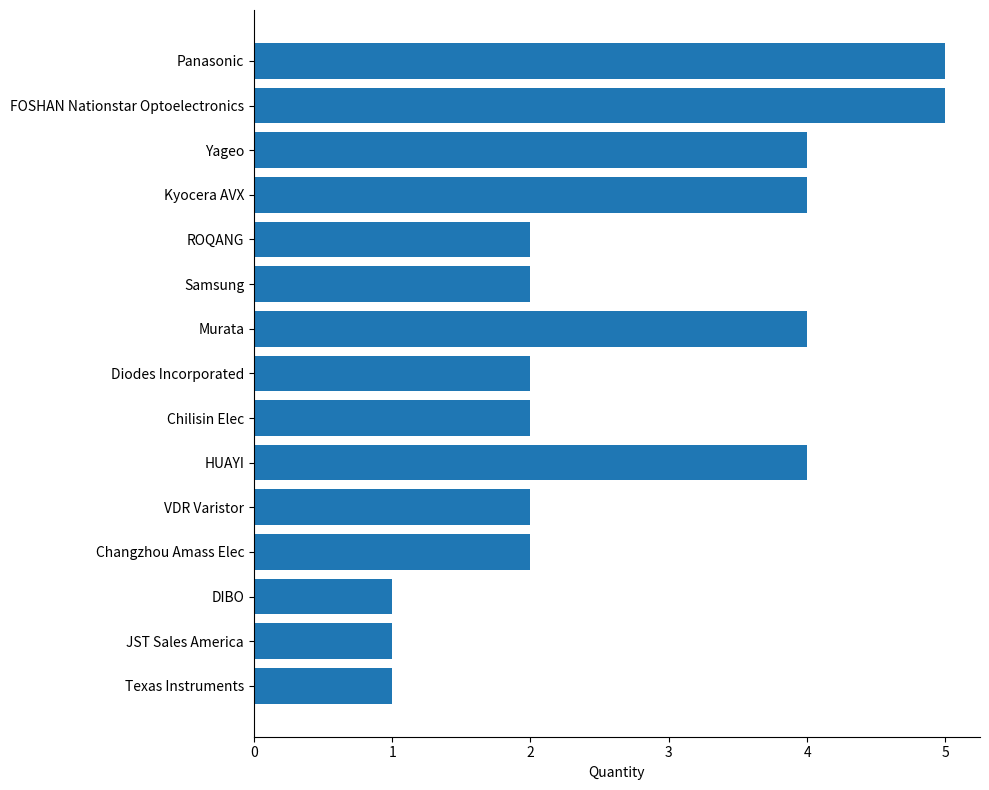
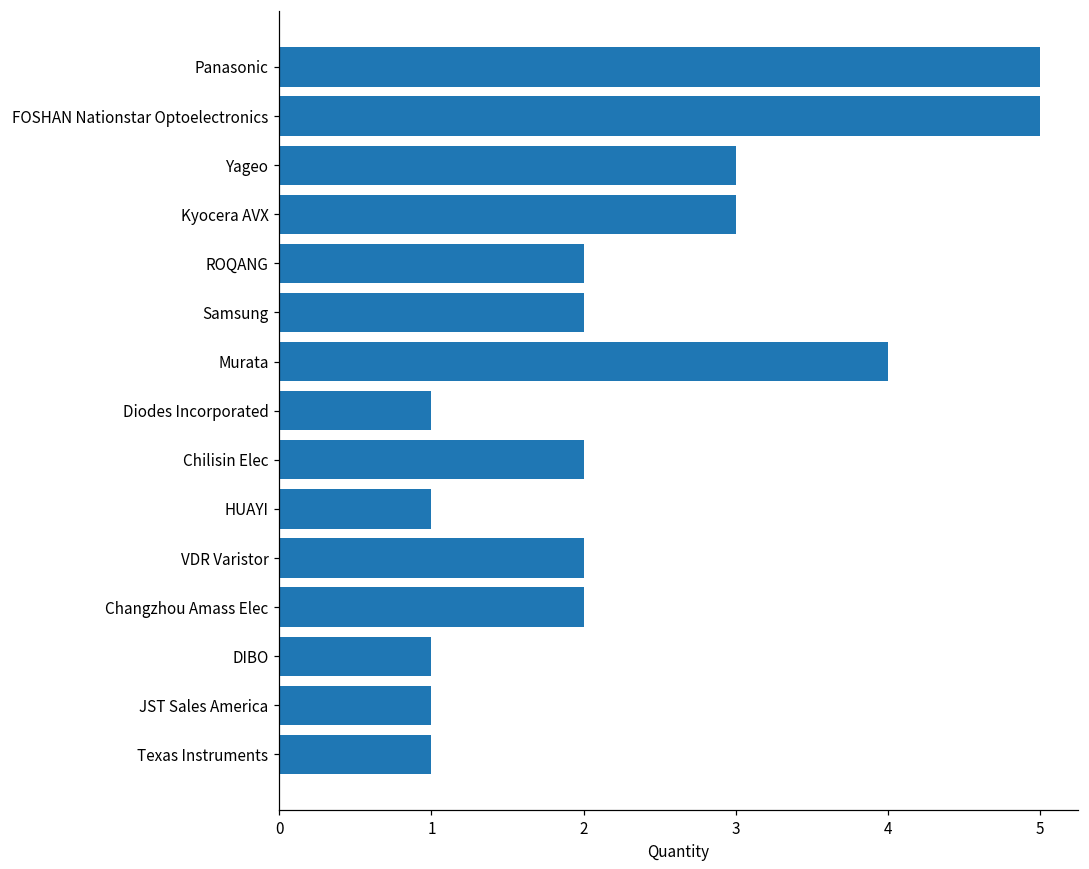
Yageo: 4 -> 3
Kyocera AVX: 4 -> 3
Diodes Incorporated: 2 -> 1
HUAYI: 4 -> 1
